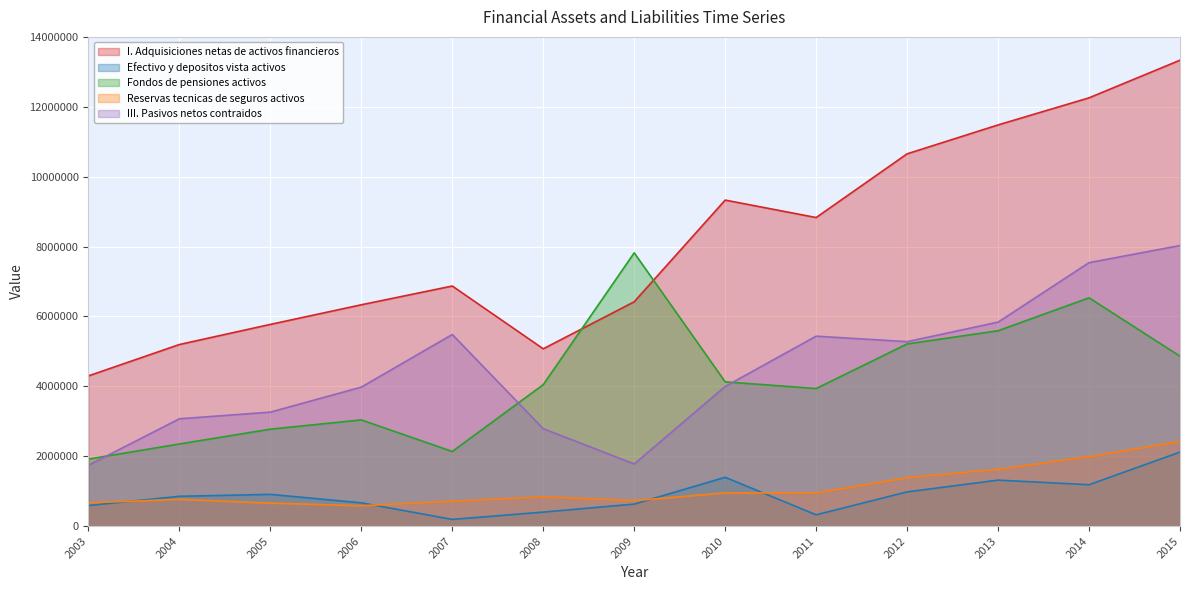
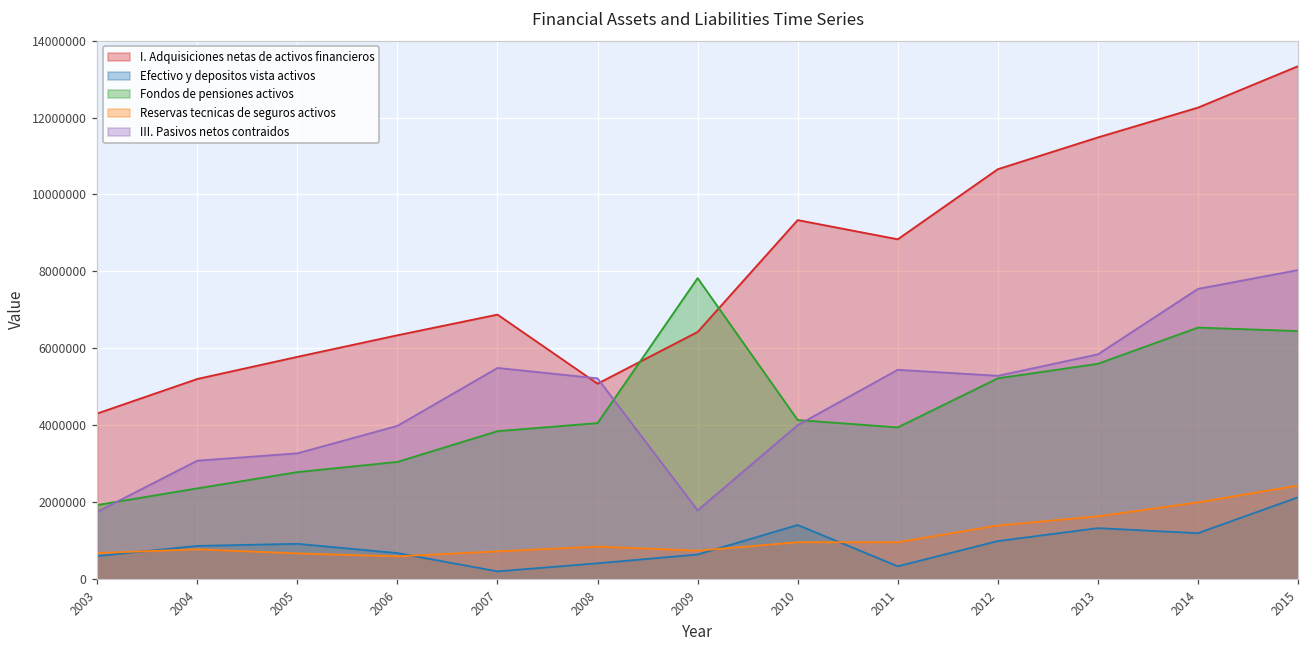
Fondos de pensiones activos, 2007: 2100000 -> 3800000
III. Pasivos netos contraidos, 2008: 2800000 -> 5200000
Fondos de pensiones activos, 2015: 4900000 -> 6400000
